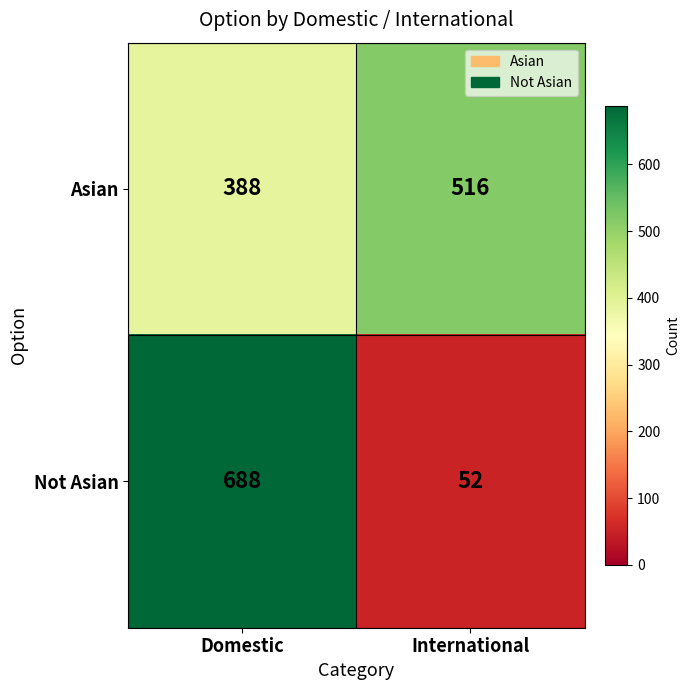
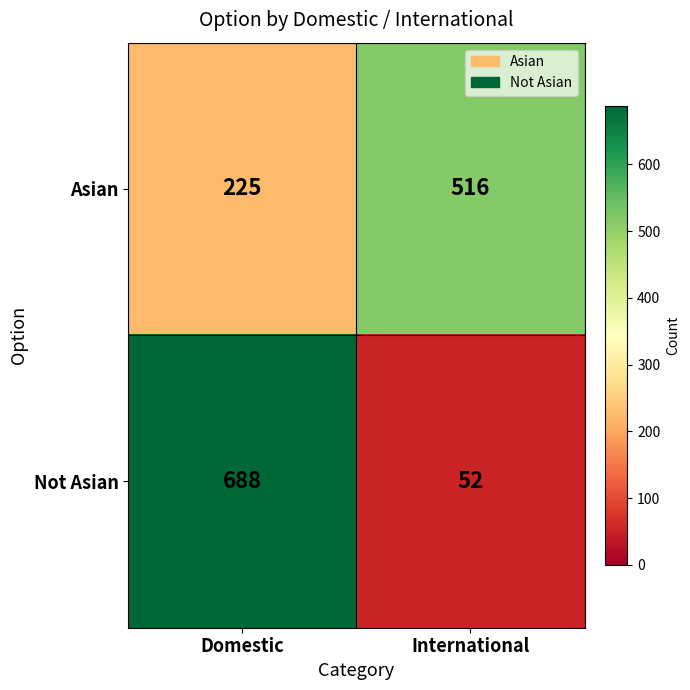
Asian, Domestic: 388 -> 225
